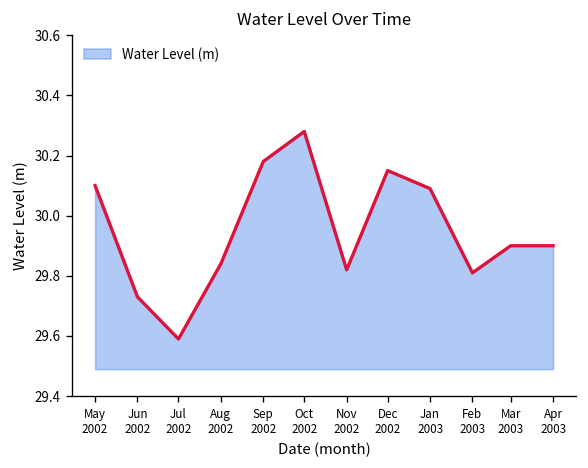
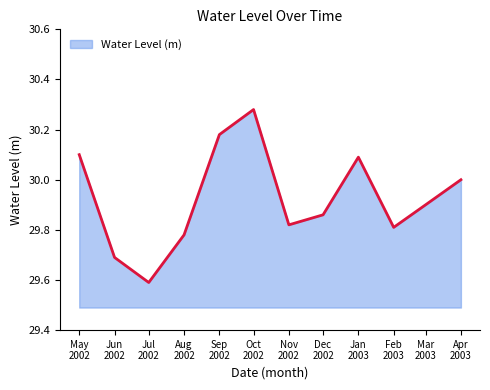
Jun 2002: 29.73 -> 29.69
Aug 2002: 29.84 -> 29.78
Dec 2002: 30.15 -> 29.86
Apr 2003: 29.9 -> 30.0
